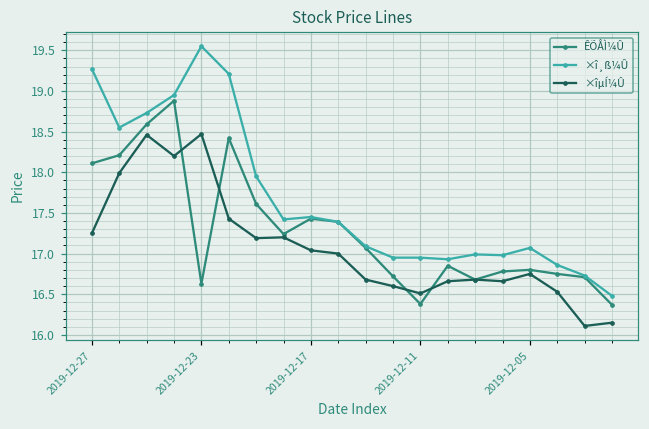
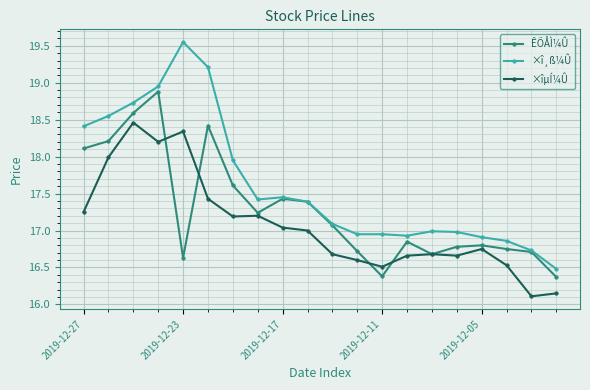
×î¸ß¼Û, 2019-12-27: 19.3 -> 18.4
×îµÍ¼Û, 2019-12-23: 18.5 -> 18.3
×î¸ß¼Û, 2019-12-05: 17.1 -> 16.9
